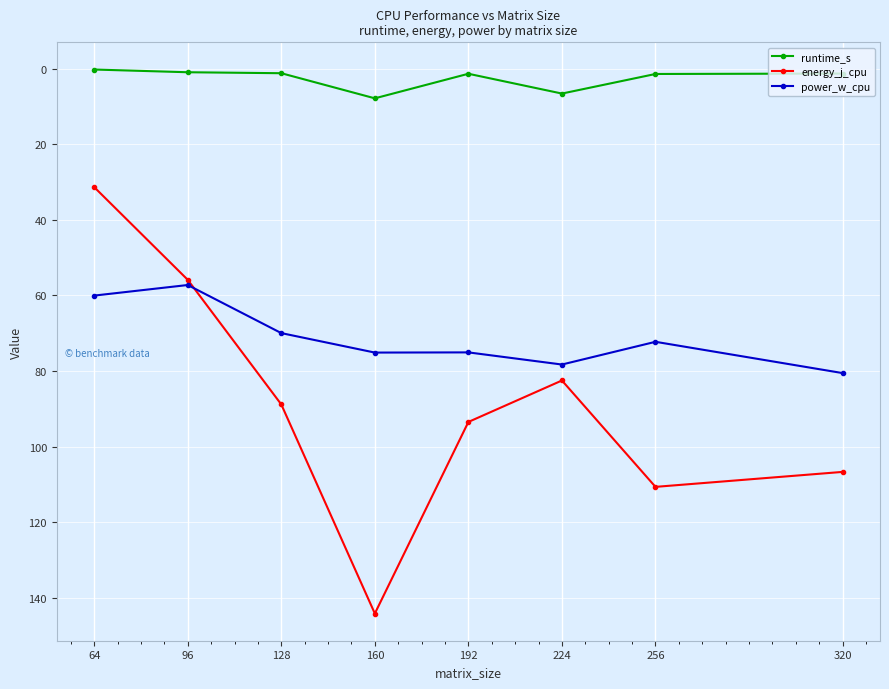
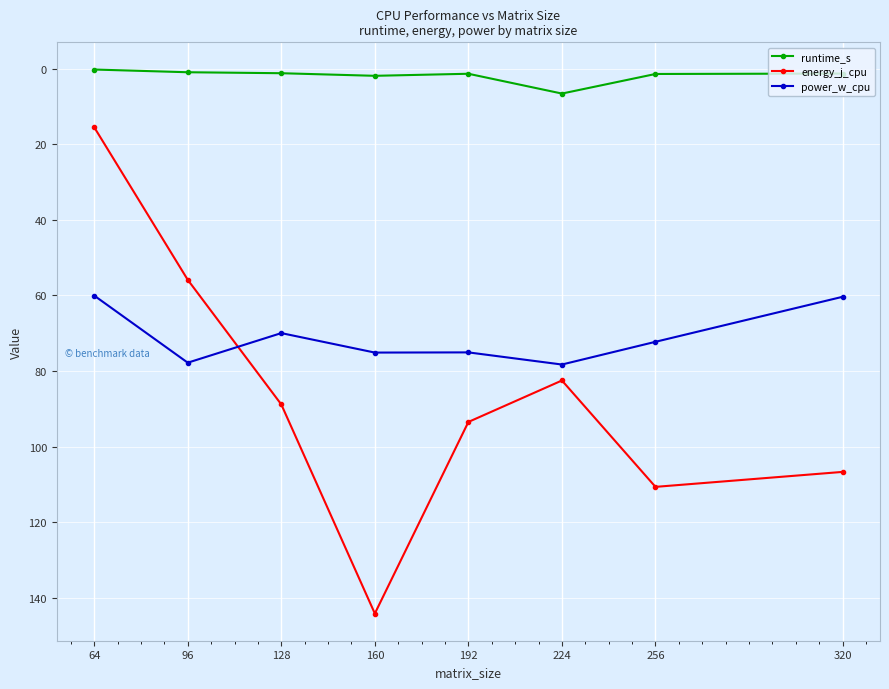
energy_j_cpu, 64: 31 -> 16
power_w_cpu, 96: 57 -> 78
runtime_s, 160: 8 -> 2
power_w_cpu, 320: 81 -> 60
